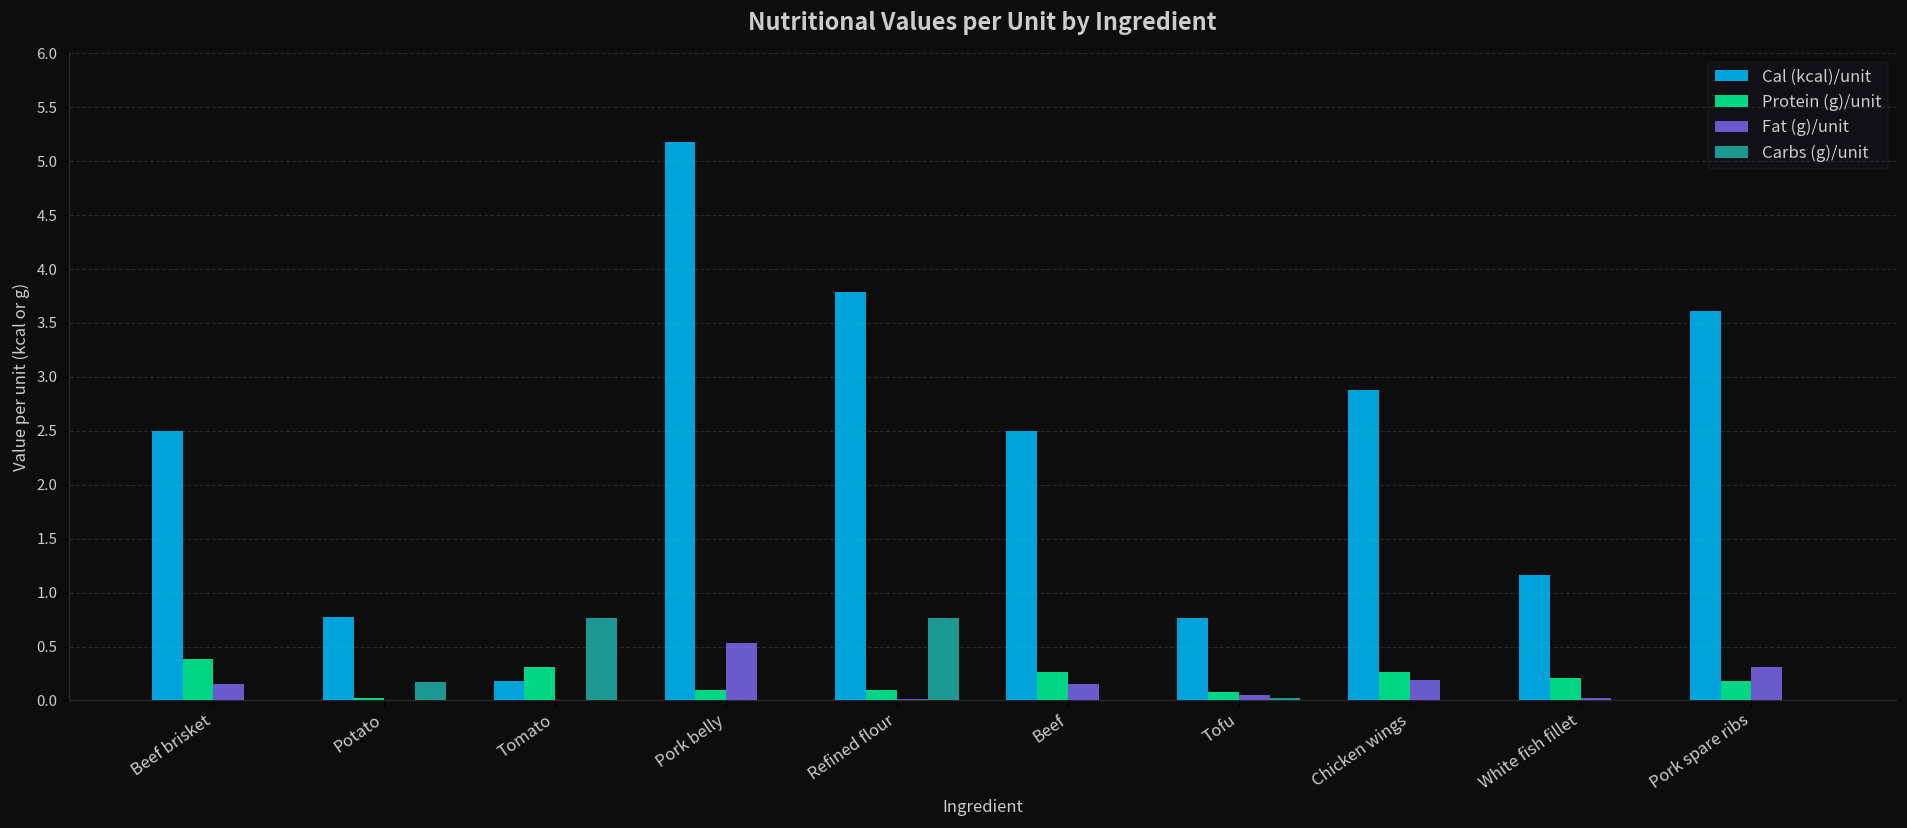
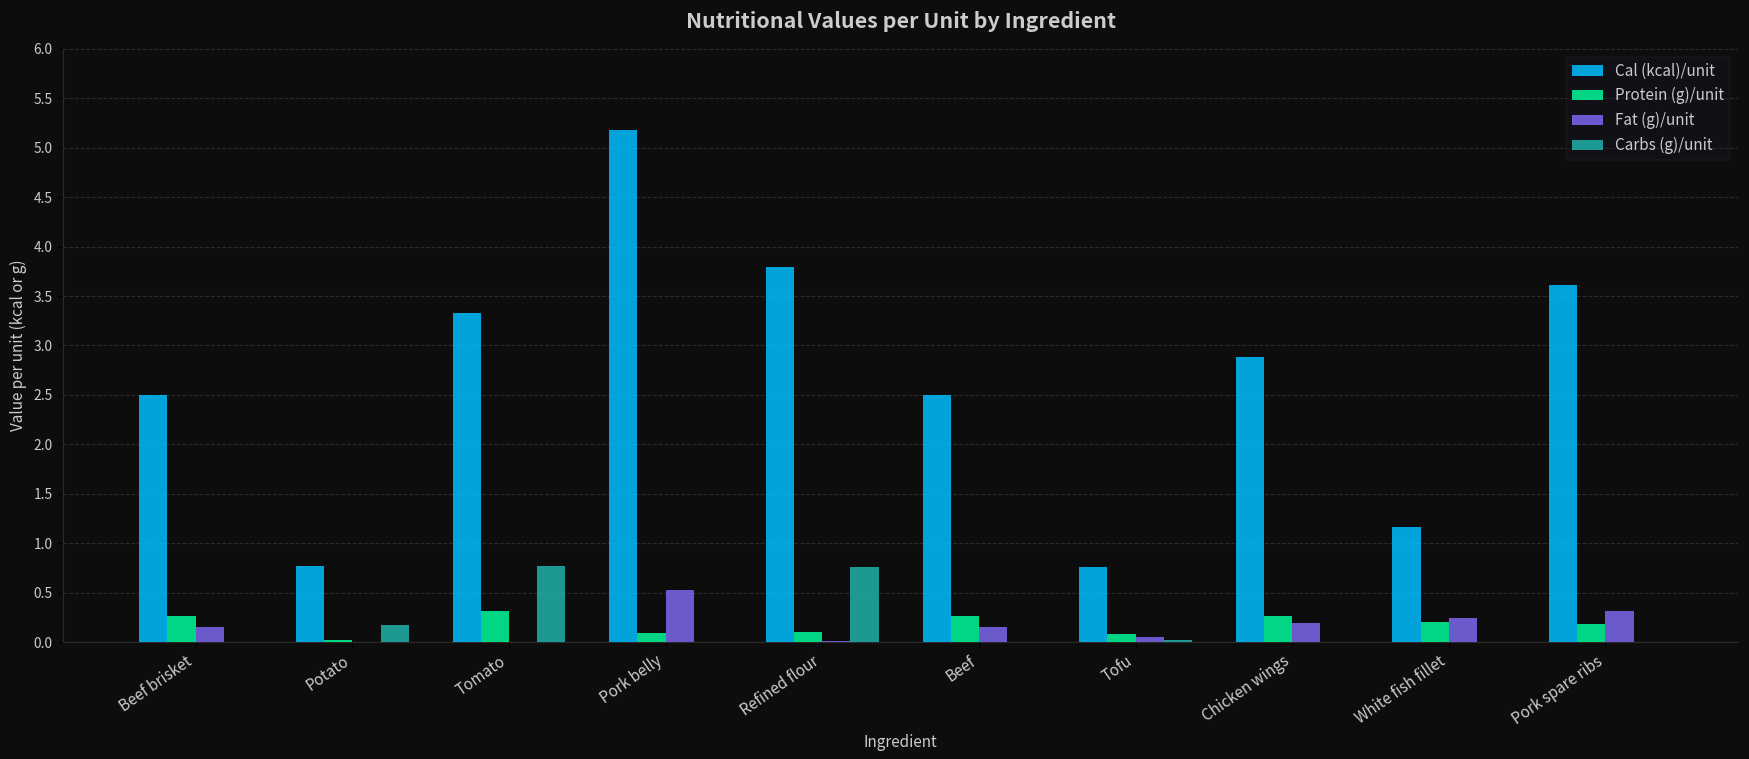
Protein (g)/unit, Beef brisket: 0.4 -> 0.3
Cal (kcal)/unit, Tomato: 0.2 -> 3.3
Fat (g)/unit, White fish fillet: 0.0 -> 0.2
